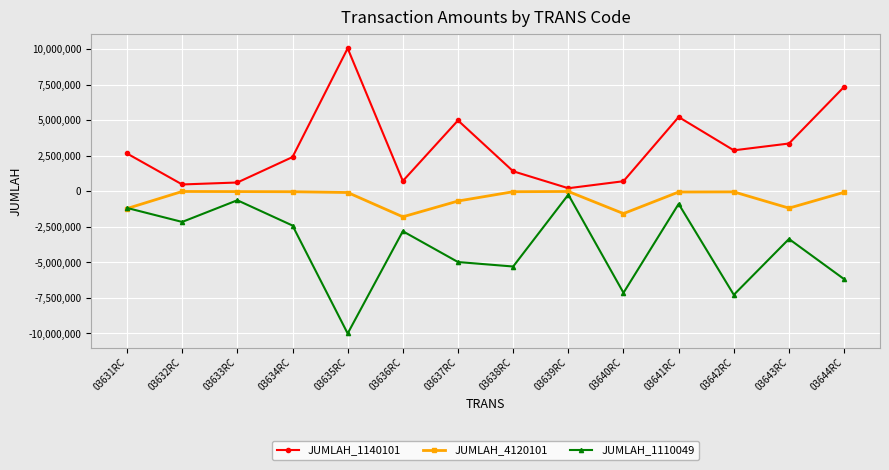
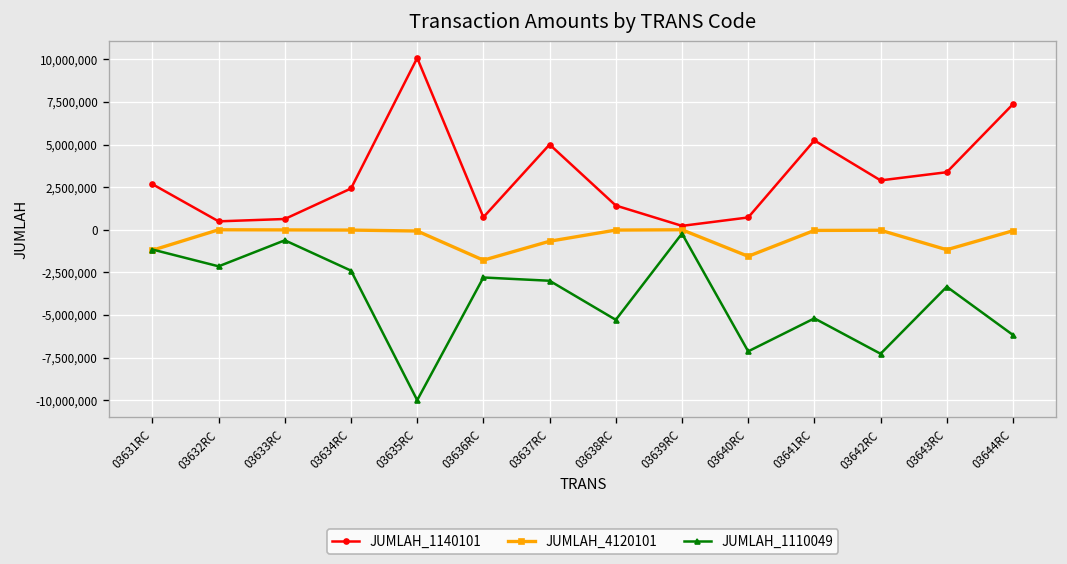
JUMLAH_1110049, 03637RC: -5,000,000 -> -3,000,000
JUMLAH_1110049, 03641RC: -900,000 -> -5,200,000
